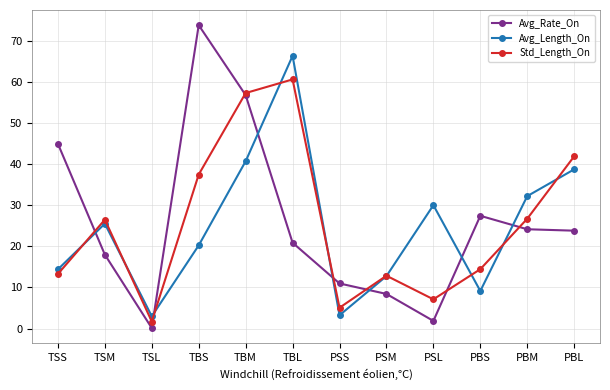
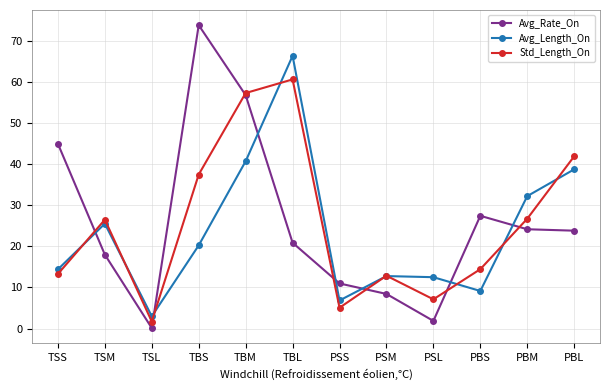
Avg_Length_On, PSS: 3 -> 7
Avg_Length_On, PSL: 30 -> 13
